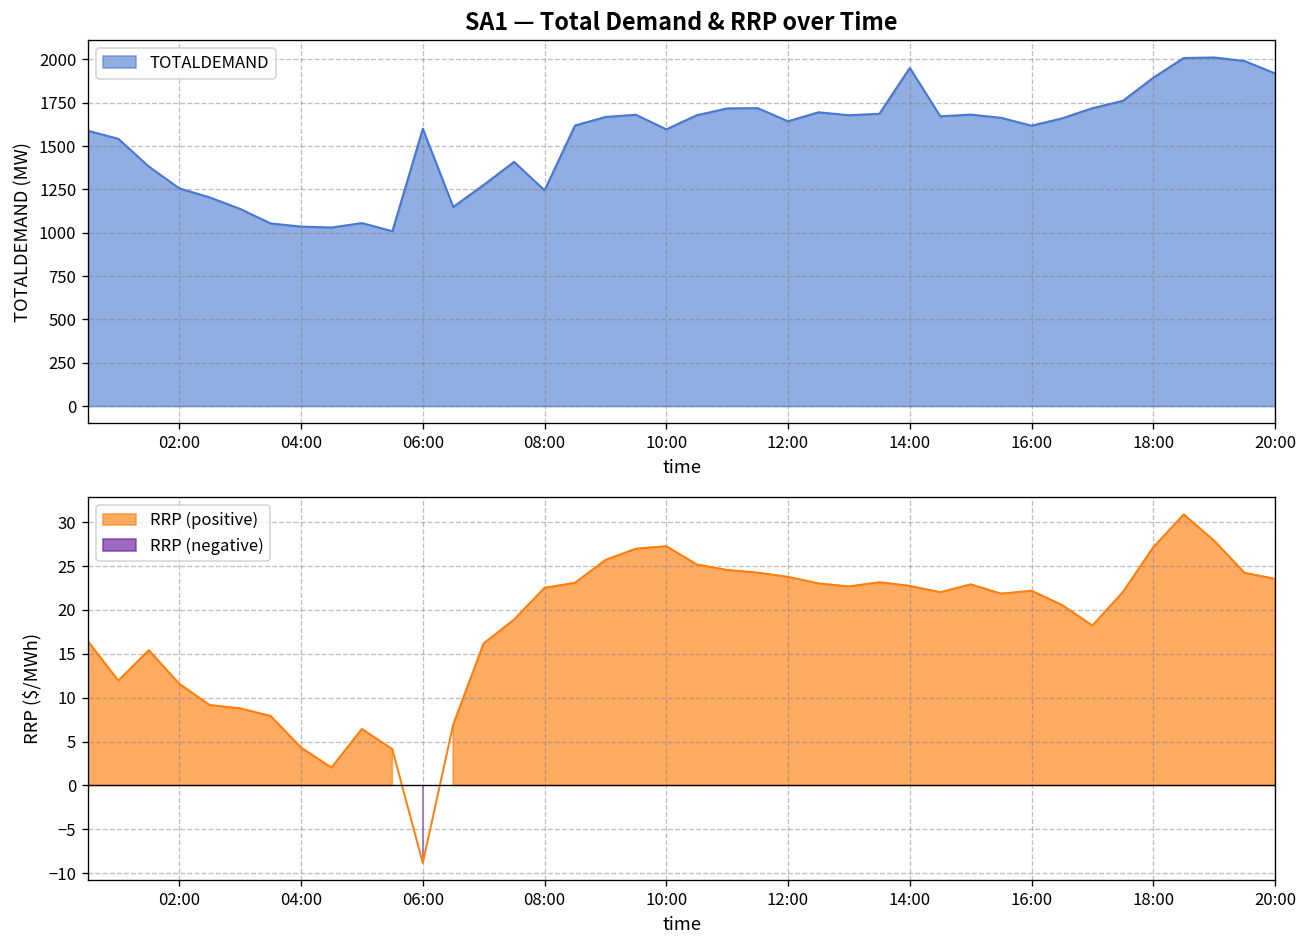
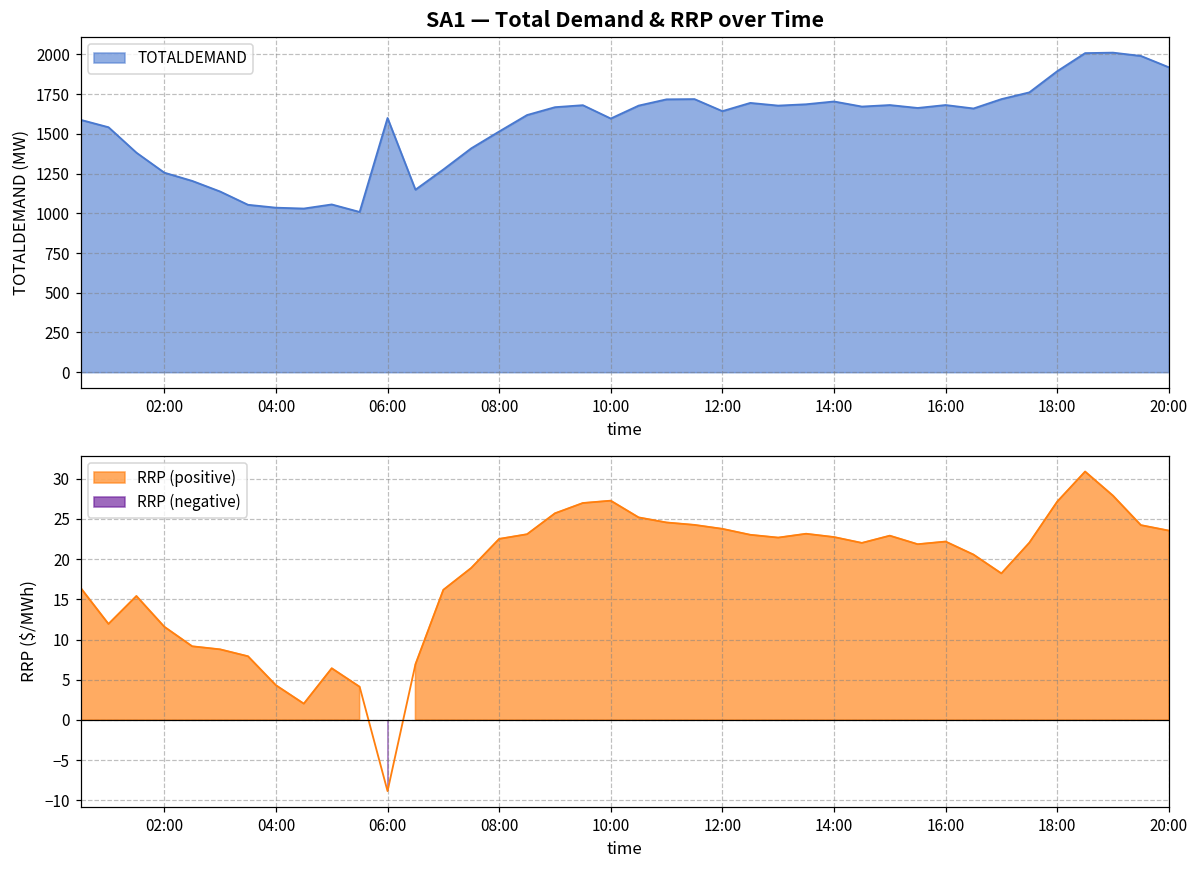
SA1 — Total Demand & RRP over Time, 08:00: 1240 -> 1520
SA1 — Total Demand & RRP over Time, 14:00: 1950 -> 1700
SA1 — Total Demand & RRP over Time, 16:00: 1620 -> 1680
